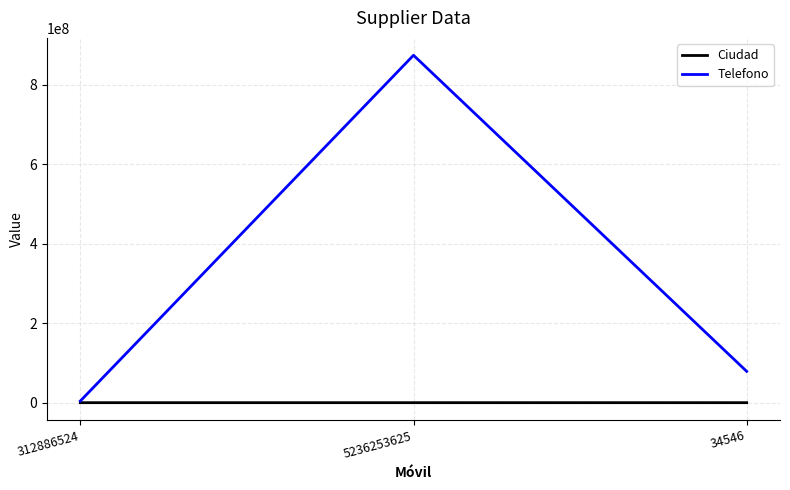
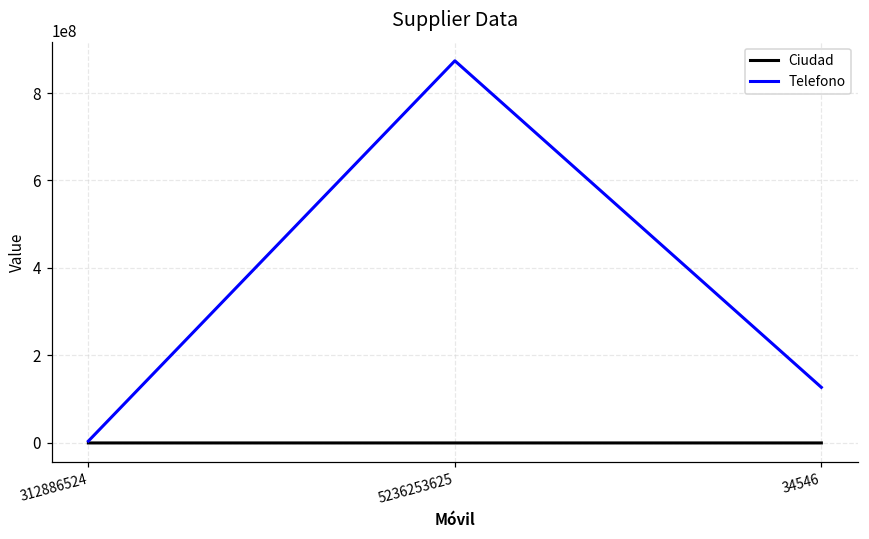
Telefono, 34546: 80000000 -> 130000000
